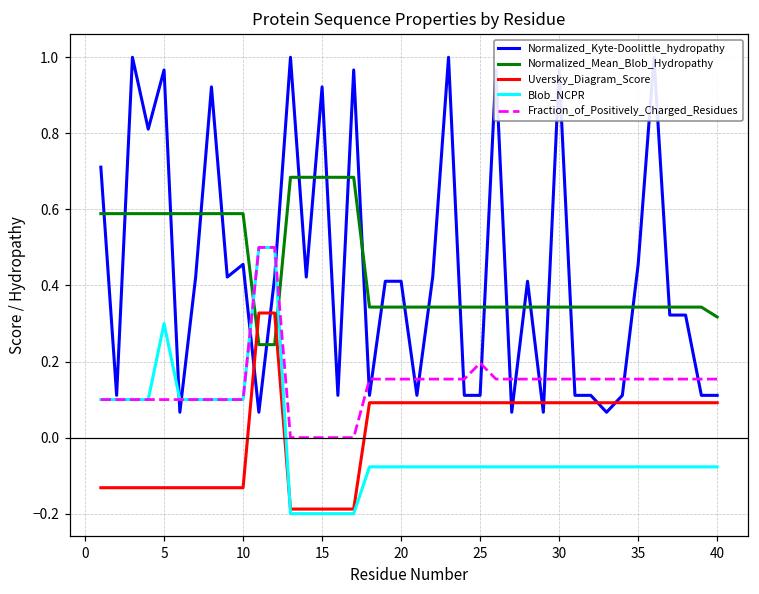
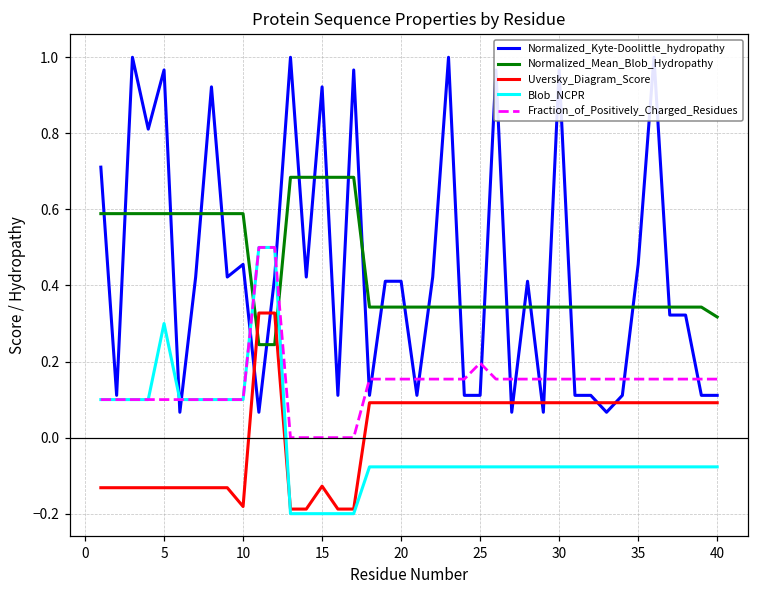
Uversky_Diagram_Score, 10: -0.13 -> -0.18
Uversky_Diagram_Score, 15: -0.19 -> -0.13
